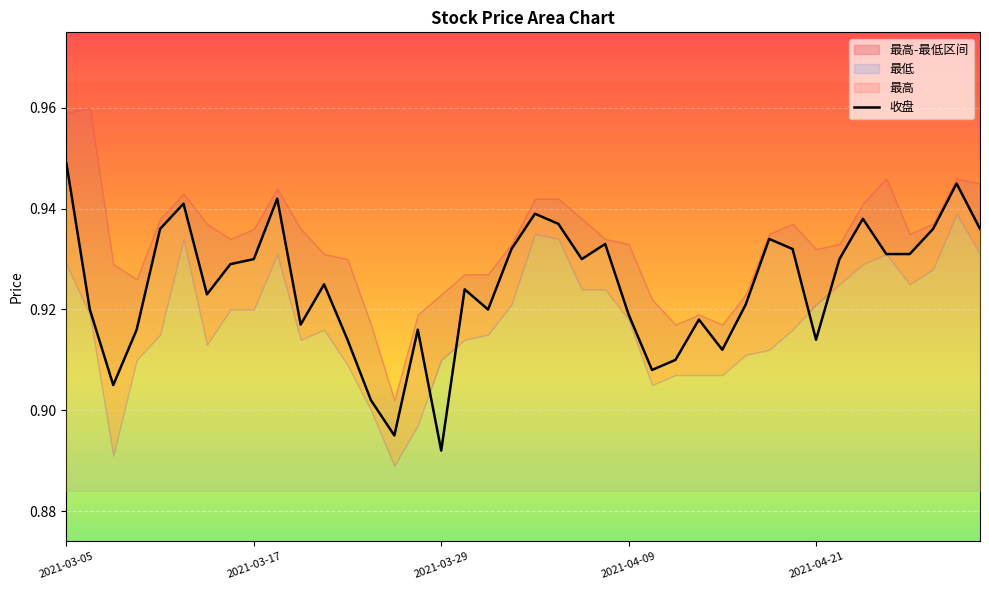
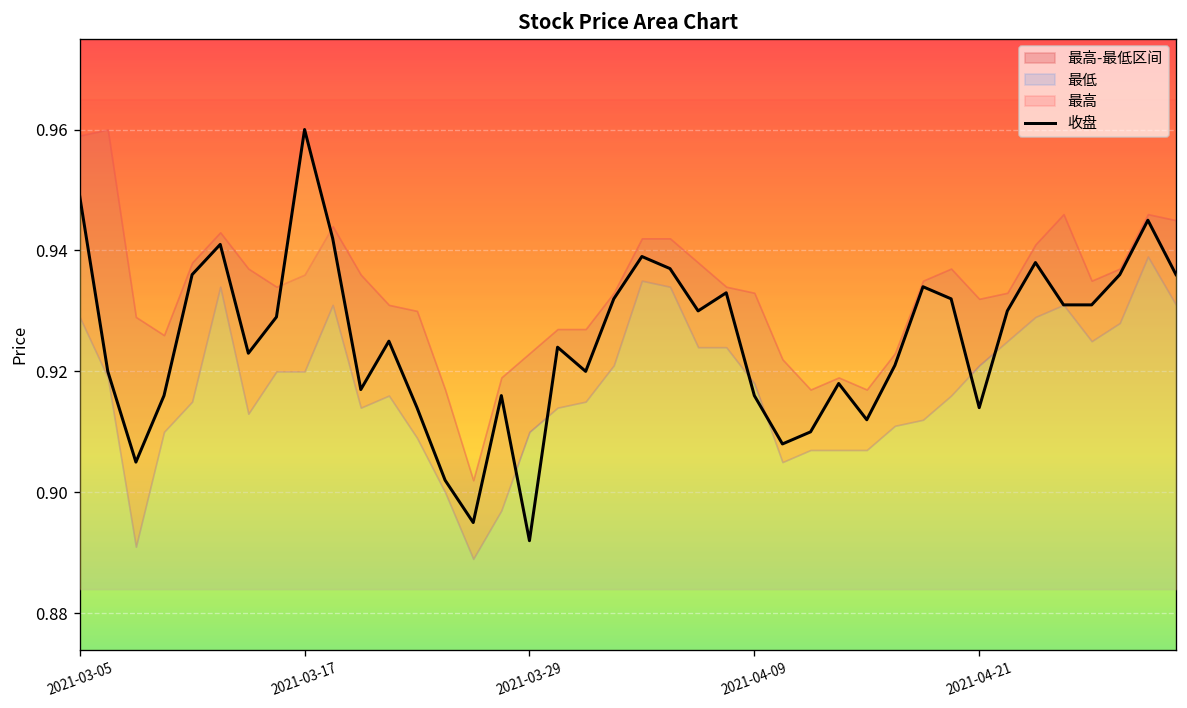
收盘, 2021-03-17: 0.93 -> 0.96
收盘, 2021-04-09: 0.919 -> 0.916
